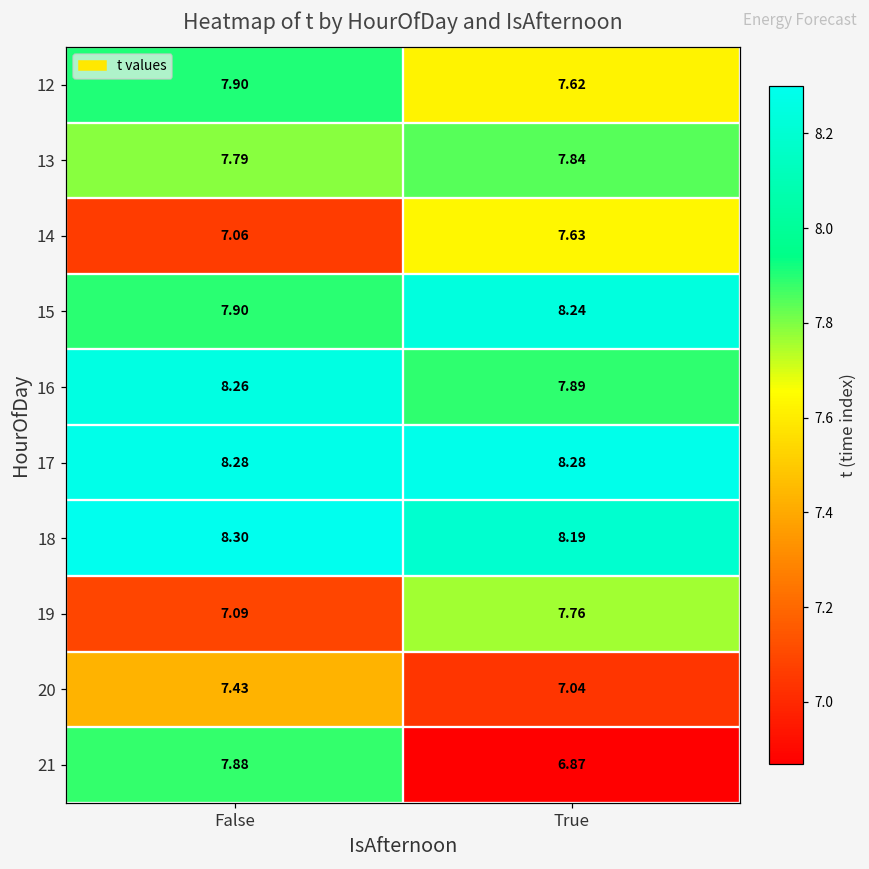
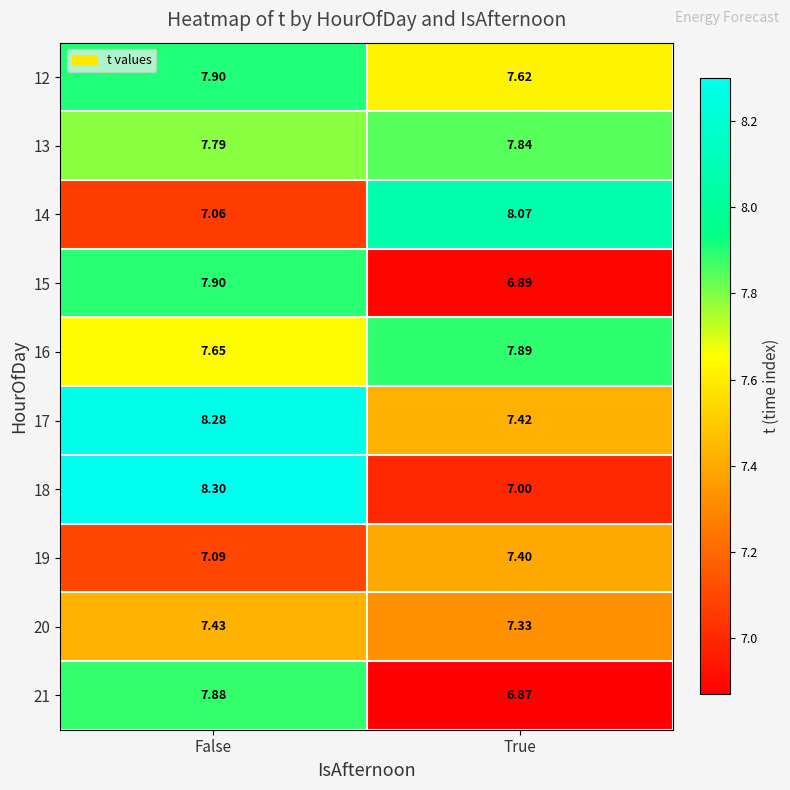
14, True: 7.63 -> 8.07
15, True: 8.24 -> 6.89
16, False: 8.26 -> 7.65
17, True: 8.28 -> 7.42
18, True: 8.19 -> 7.00
19, True: 7.76 -> 7.40
20, True: 7.04 -> 7.33
